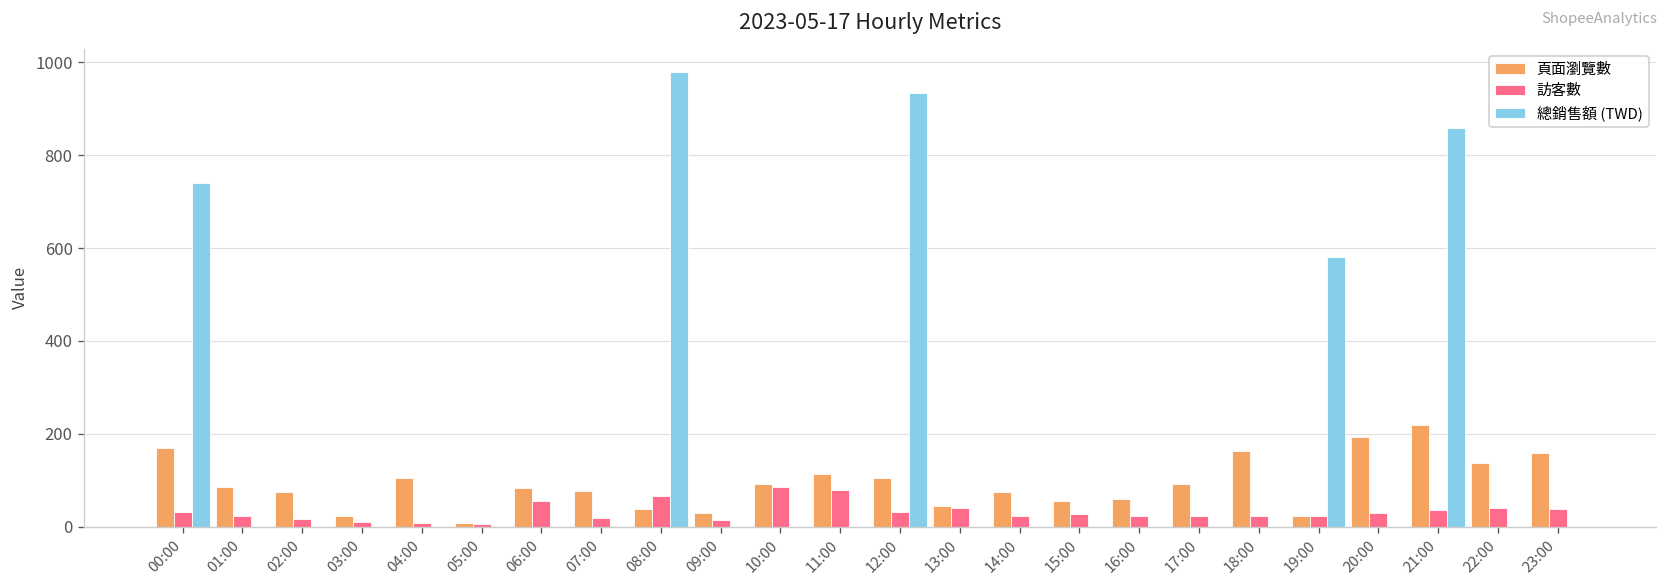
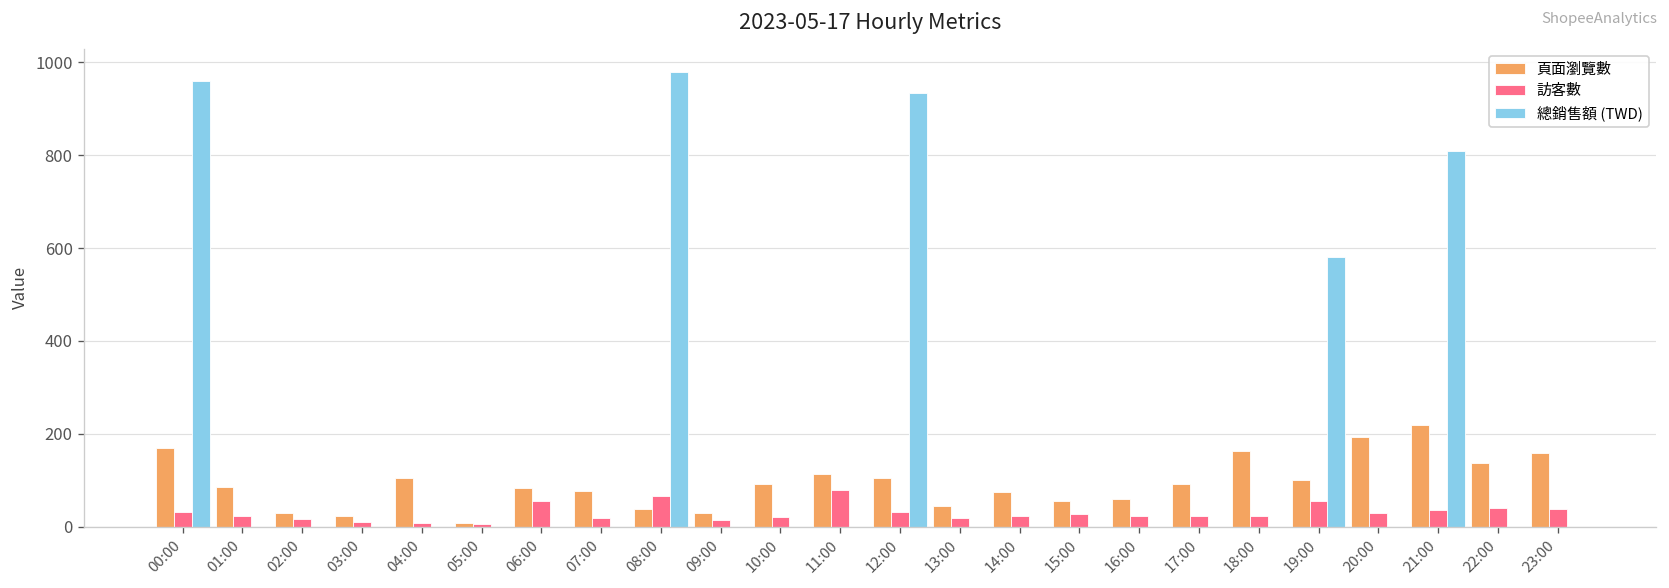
總銷售額 (TWD), 00:00: 740 -> 960
頁面瀏覽數, 02:00: 70 -> 30
訪客數, 10:00: 90 -> 20
訪客數, 13:00: 40 -> 20
頁面瀏覽數, 19:00: 20 -> 100
訪客數, 19:00: 20 -> 60
總銷售額 (TWD), 21:00: 860 -> 810
